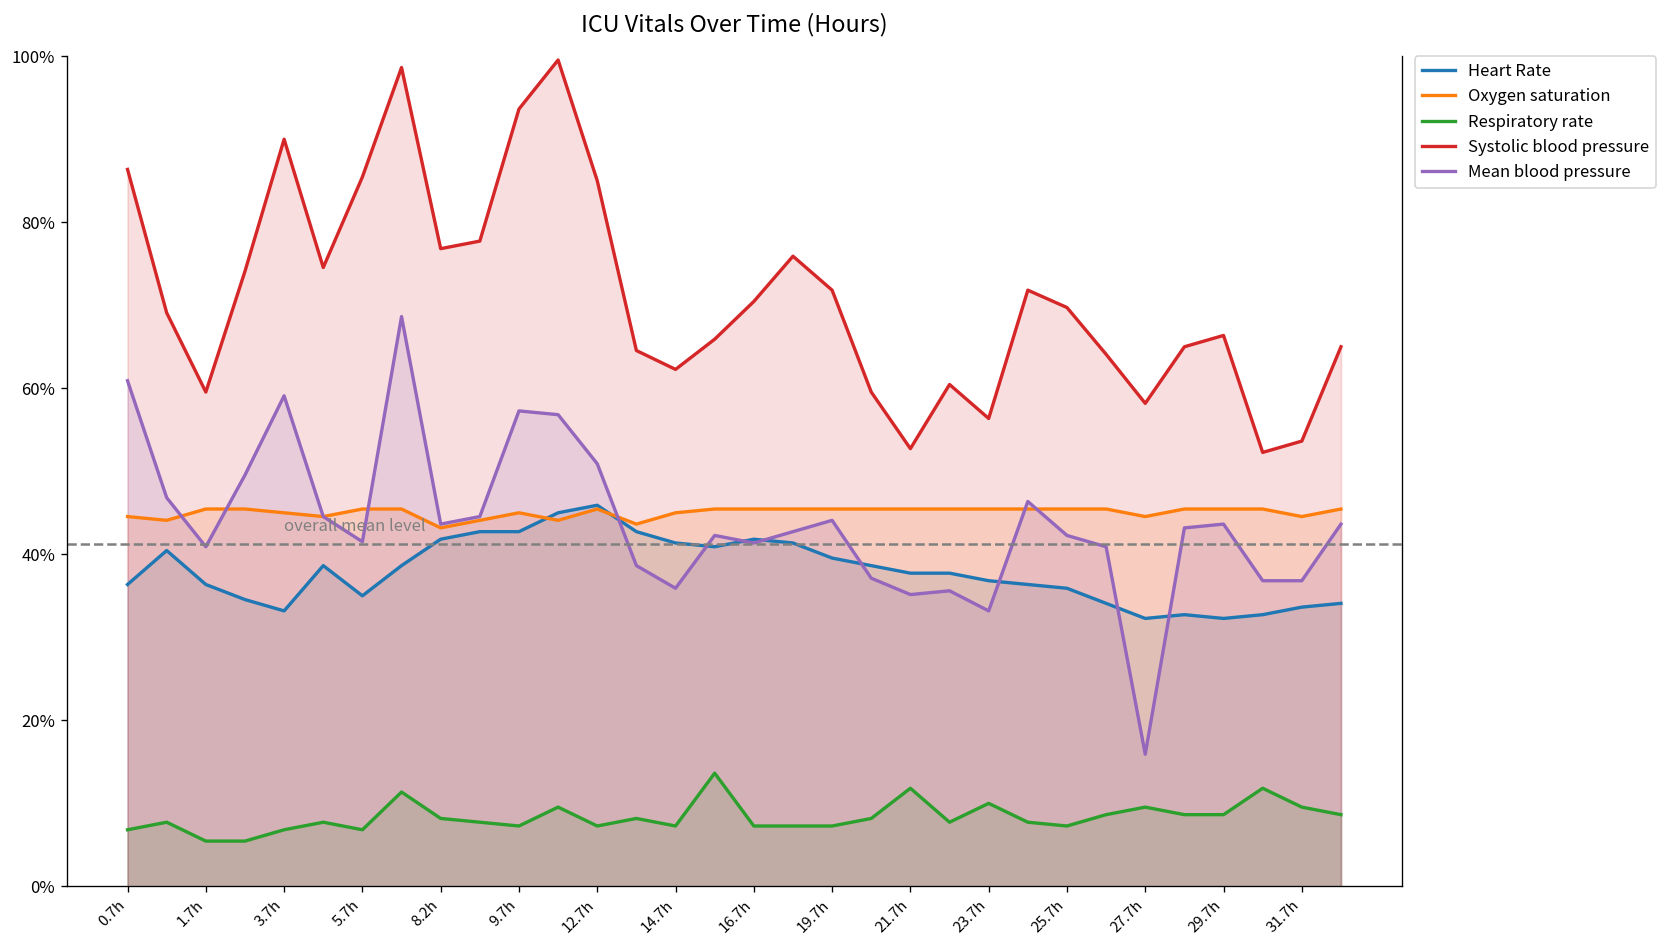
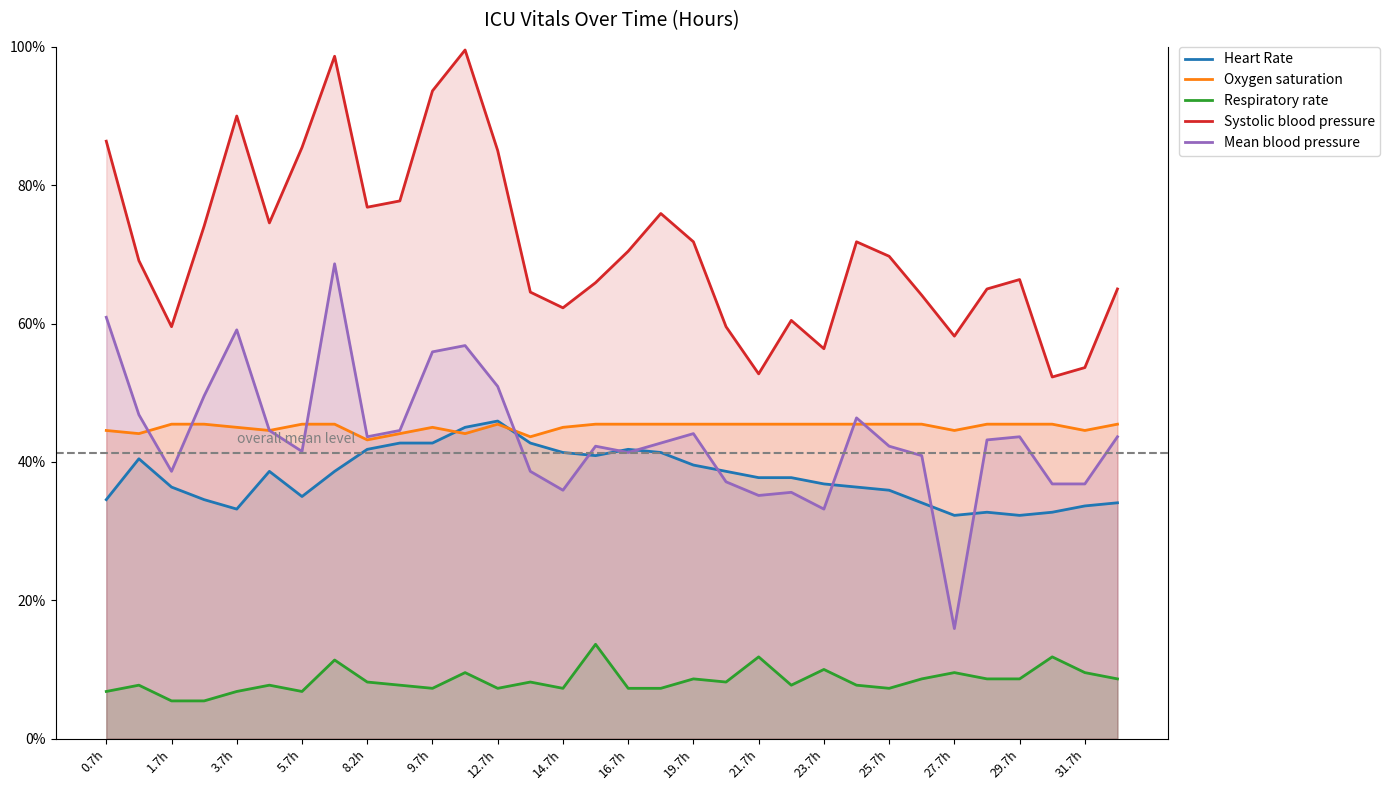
Heart Rate, 0.7h: 36% -> 35%
Mean blood pressure, 1.7h: 41% -> 39%
Mean blood pressure, 9.7h: 57% -> 56%
Respiratory rate, 19.7h: 7% -> 9%
